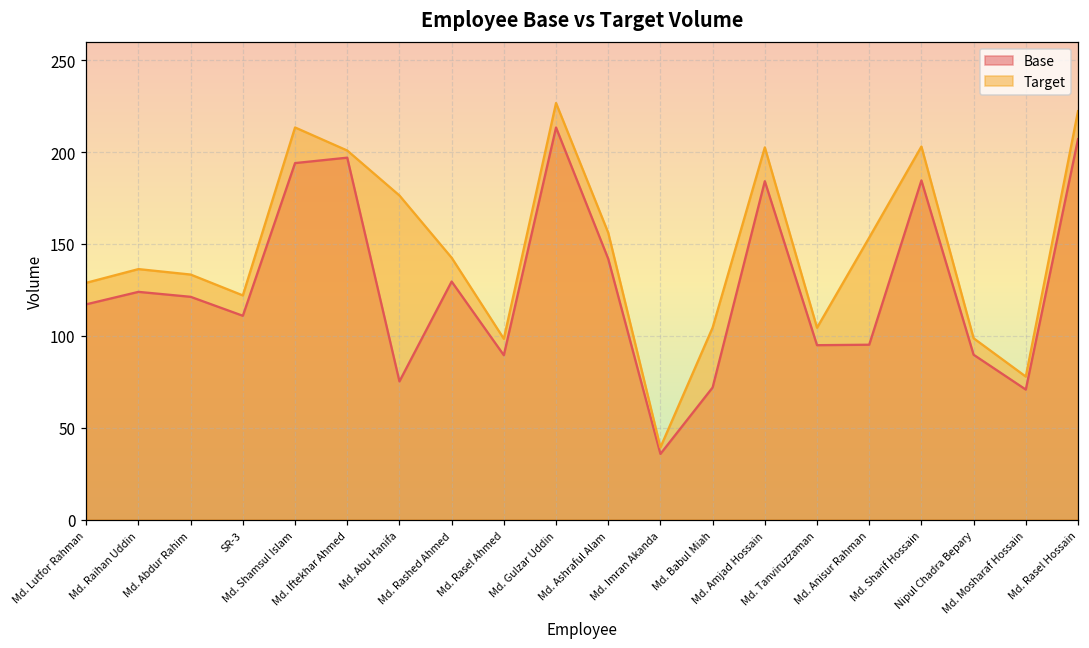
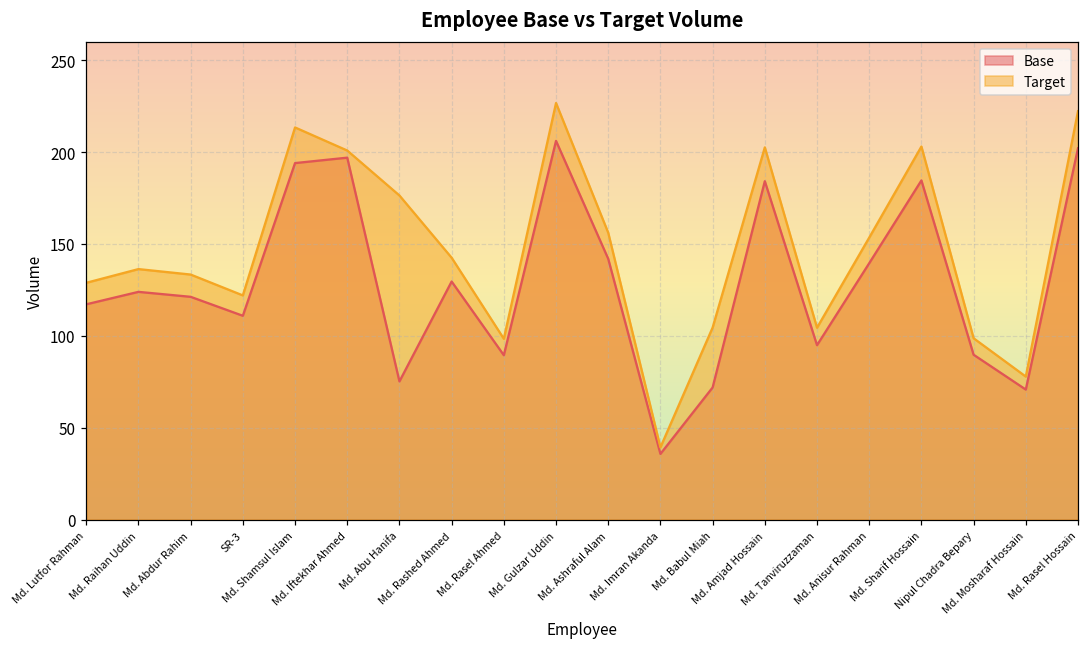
Base, Md. Gulzar Uddin: 213 -> 206
Base, Md. Anisur Rahman: 95 -> 139
Base, Md. Rasel Hossain: 207 -> 202
